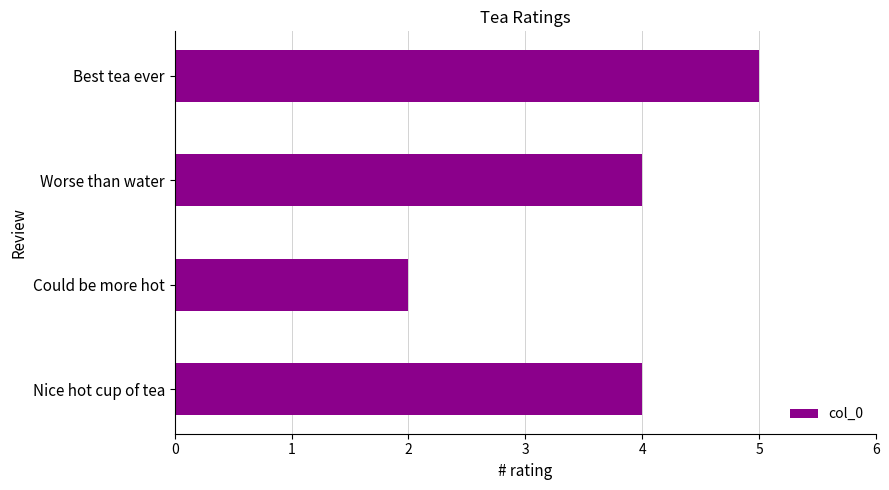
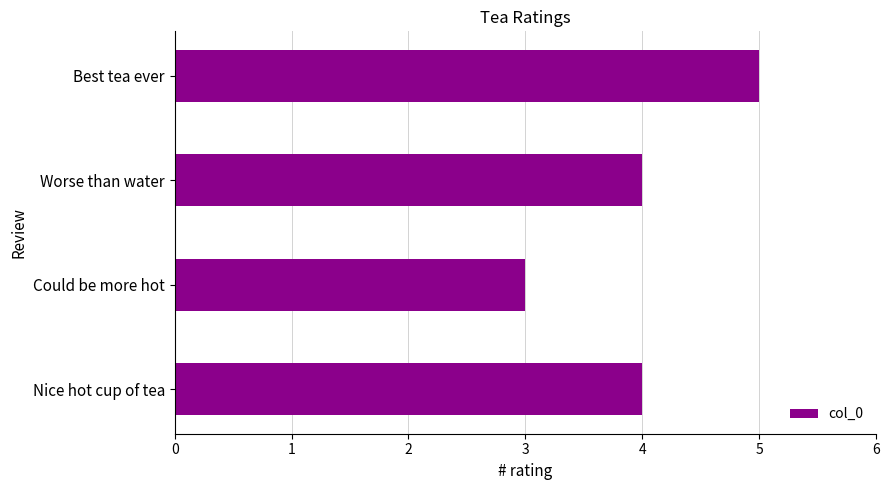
Could be more hot: 2 -> 3
